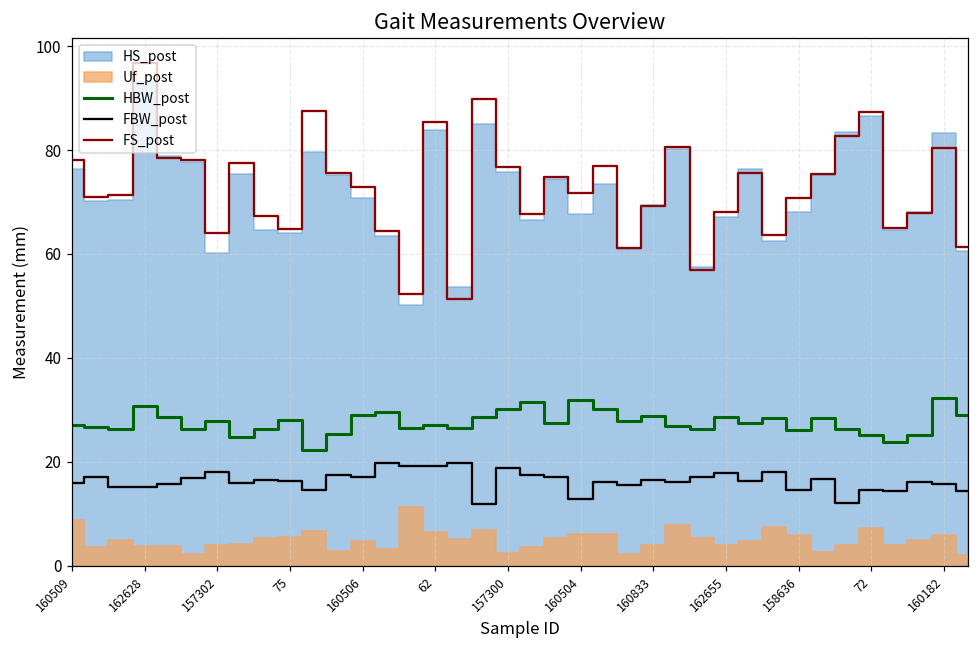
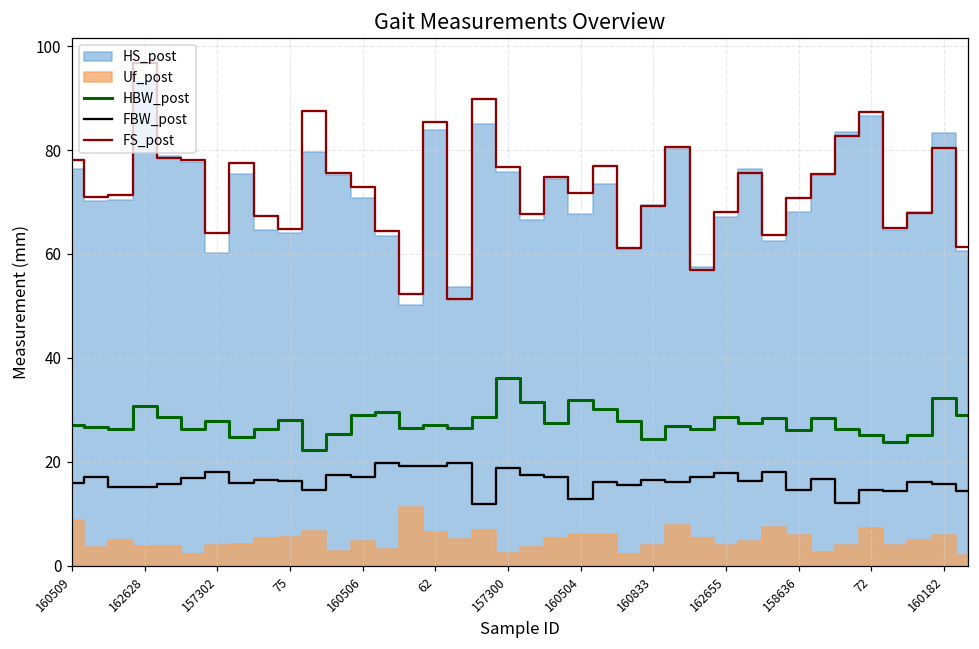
HBW_post, 157300: 30 -> 36
HBW_post, 160833: 29 -> 24
